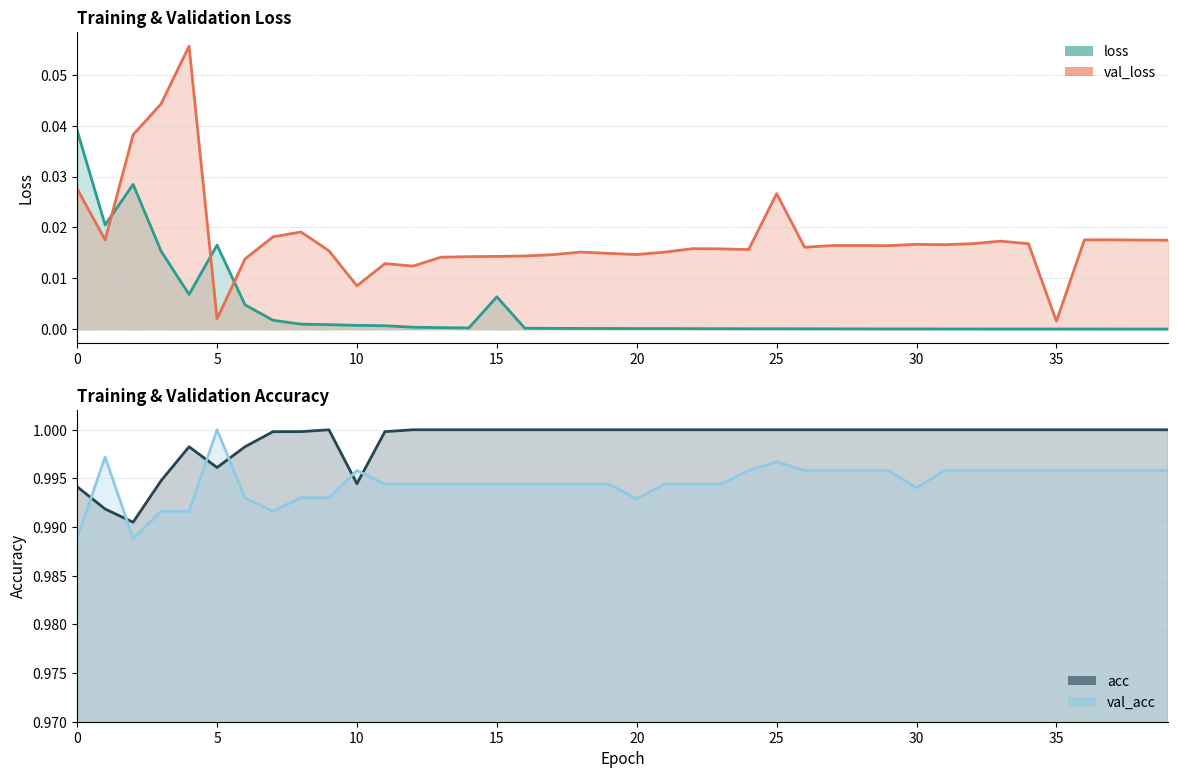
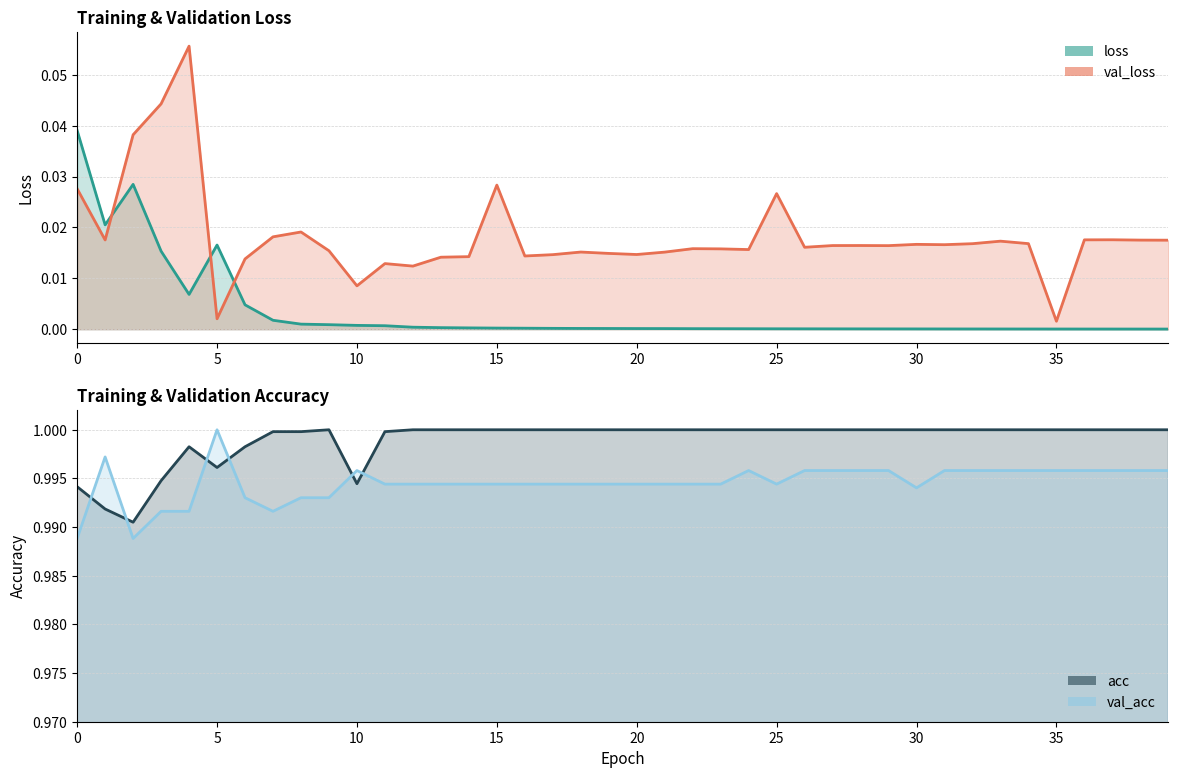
Training & Validation Loss, loss, 15: 0.006 -> 0.000
Training & Validation Loss, val_loss, 15: 0.014 -> 0.028
Training & Validation Accuracy, val_acc, 20: 0.993 -> 0.994
Training & Validation Accuracy, val_acc, 25: 0.997 -> 0.994
